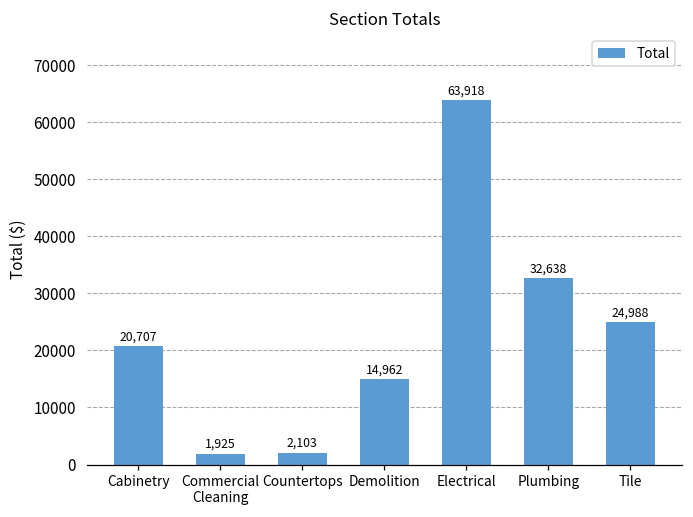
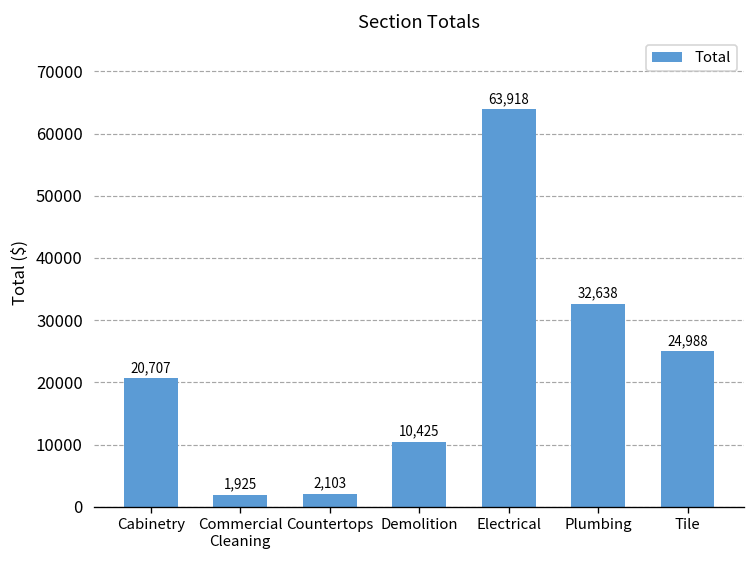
Demolition: 14,962 -> 10,425
